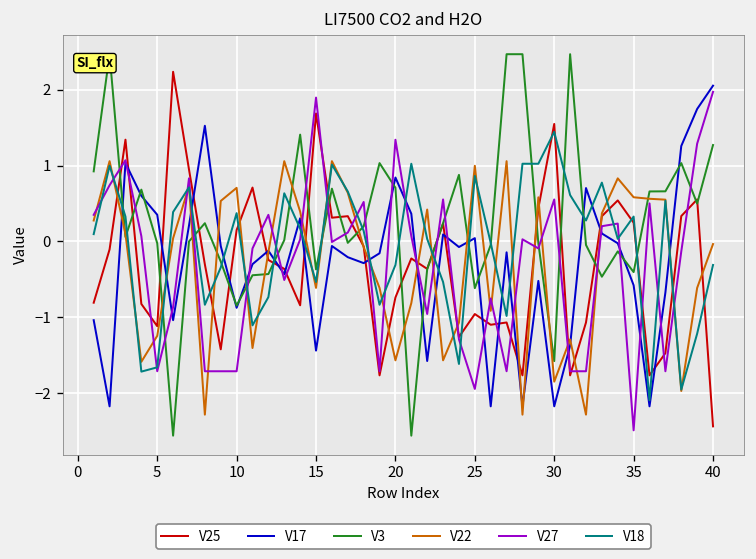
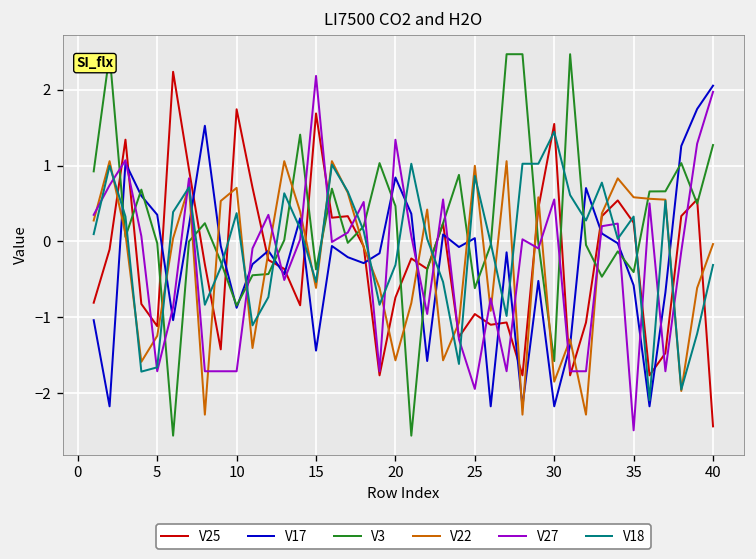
V25, 10: 0.2 -> 1.7
V27, 15: 1.9 -> 2.2
V3, 20: 0.7 -> 0.5
